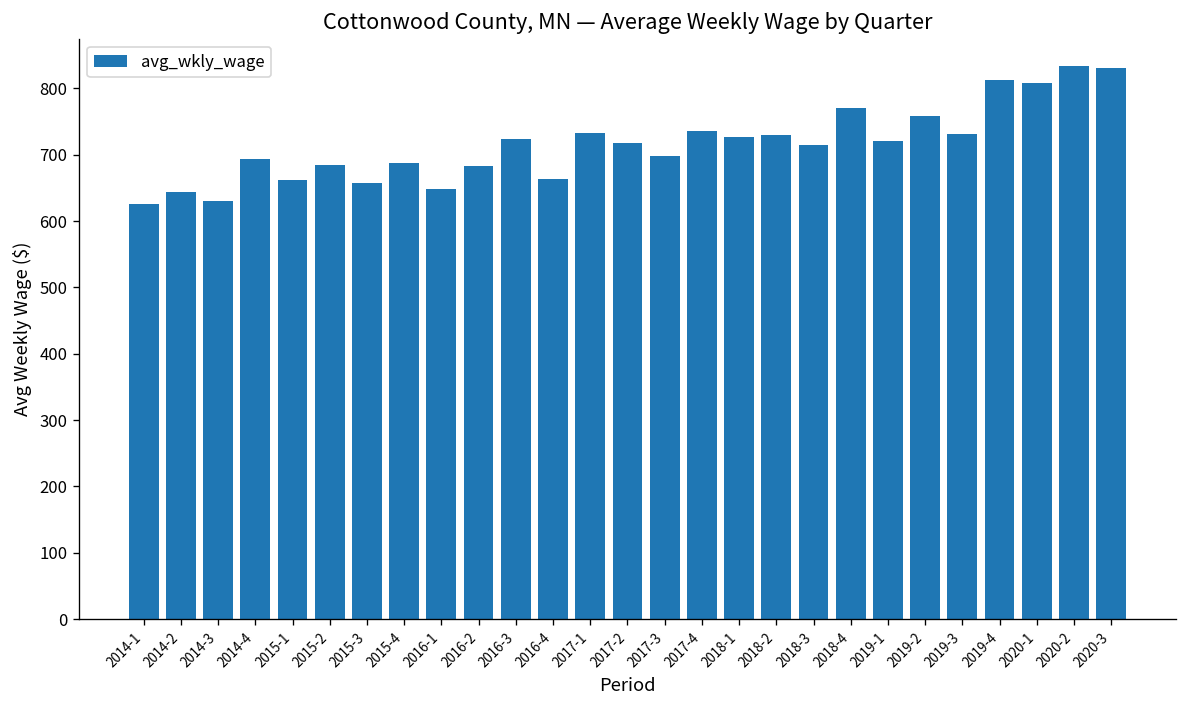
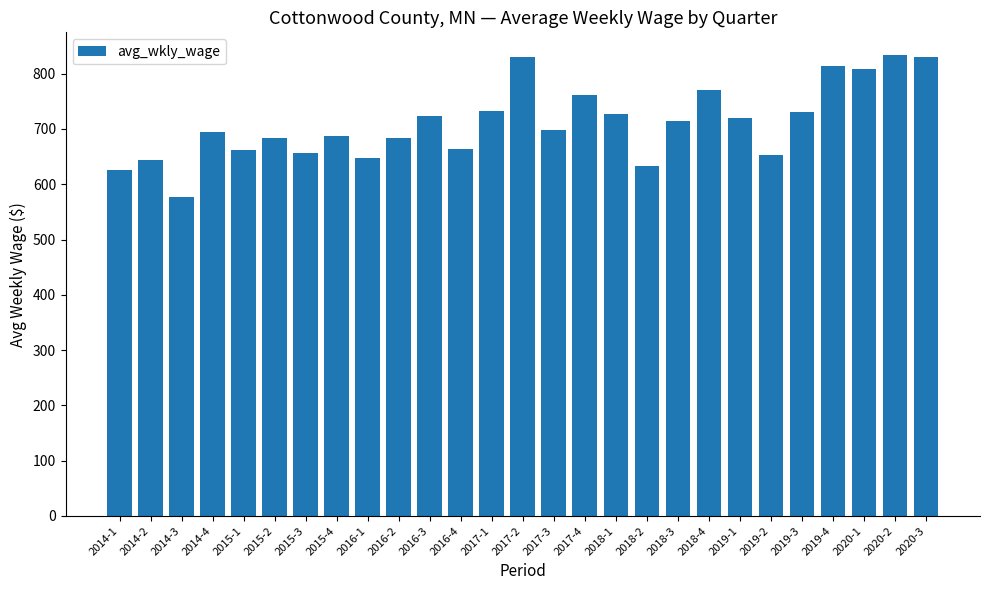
2014-3: 630 -> 580
2017-2: 720 -> 830
2017-4: 740 -> 760
2018-2: 730 -> 630
2019-2: 760 -> 650
